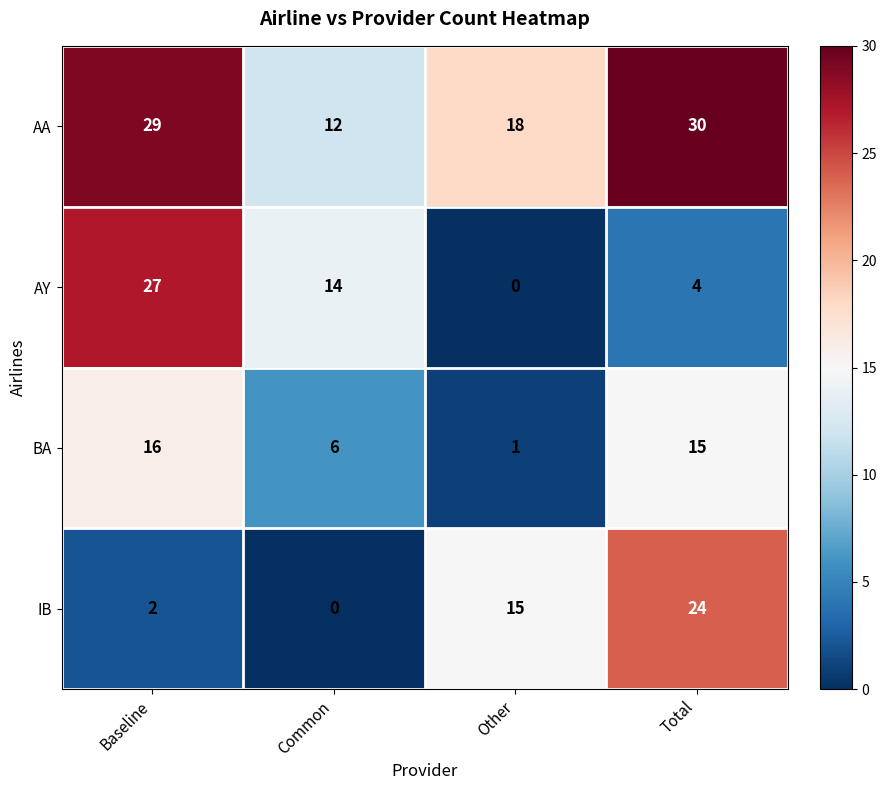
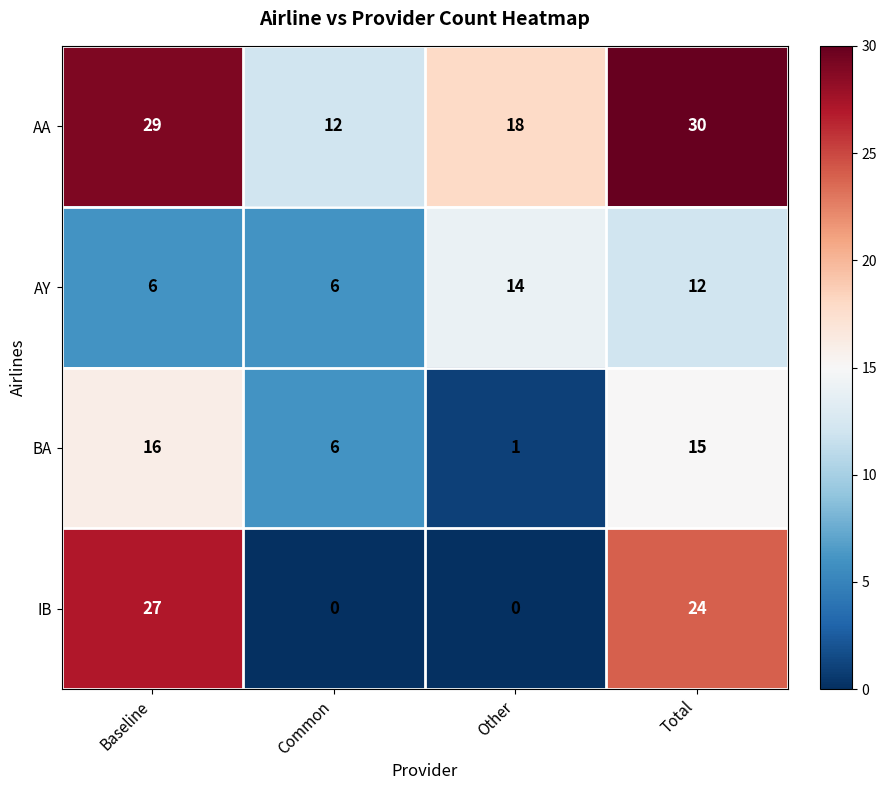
AY, Baseline: 27 -> 6
AY, Common: 14 -> 6
AY, Other: 0 -> 14
AY, Total: 4 -> 12
IB, Baseline: 2 -> 27
IB, Other: 15 -> 0
